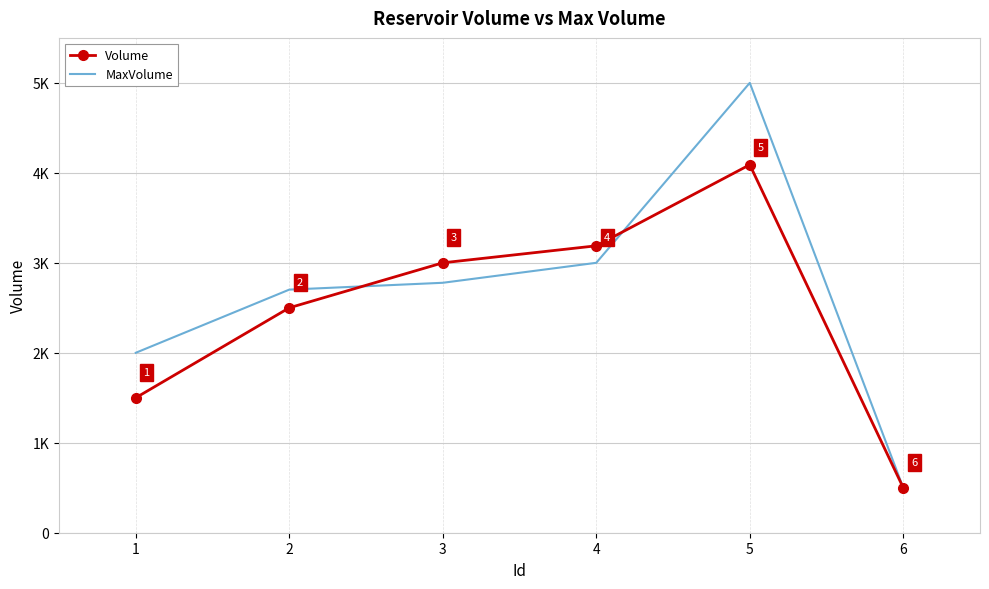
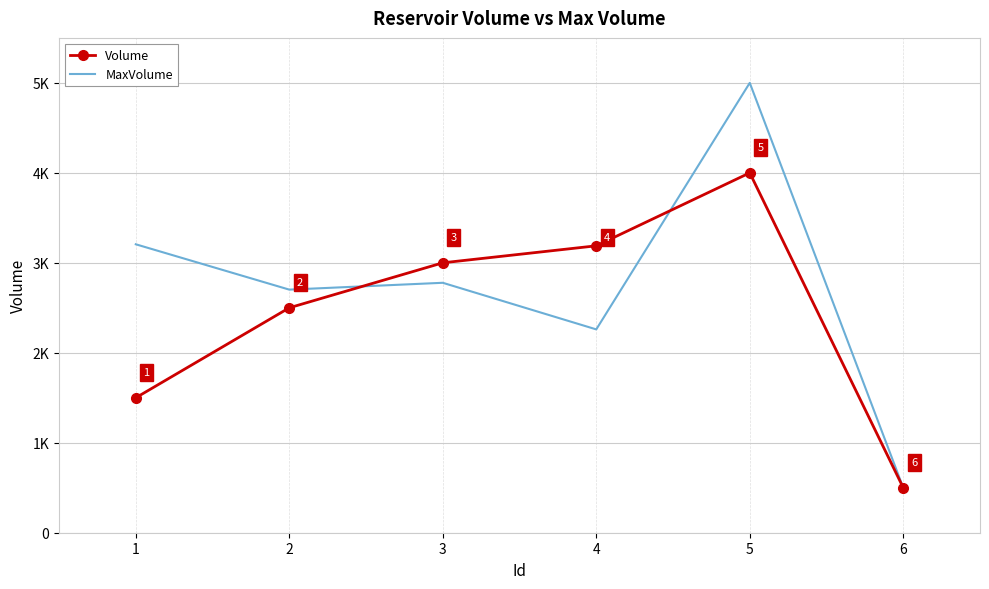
MaxVolume, 1: 2000 -> 3200
MaxVolume, 4: 3000 -> 2300
Volume, 5: 4100 -> 4000
